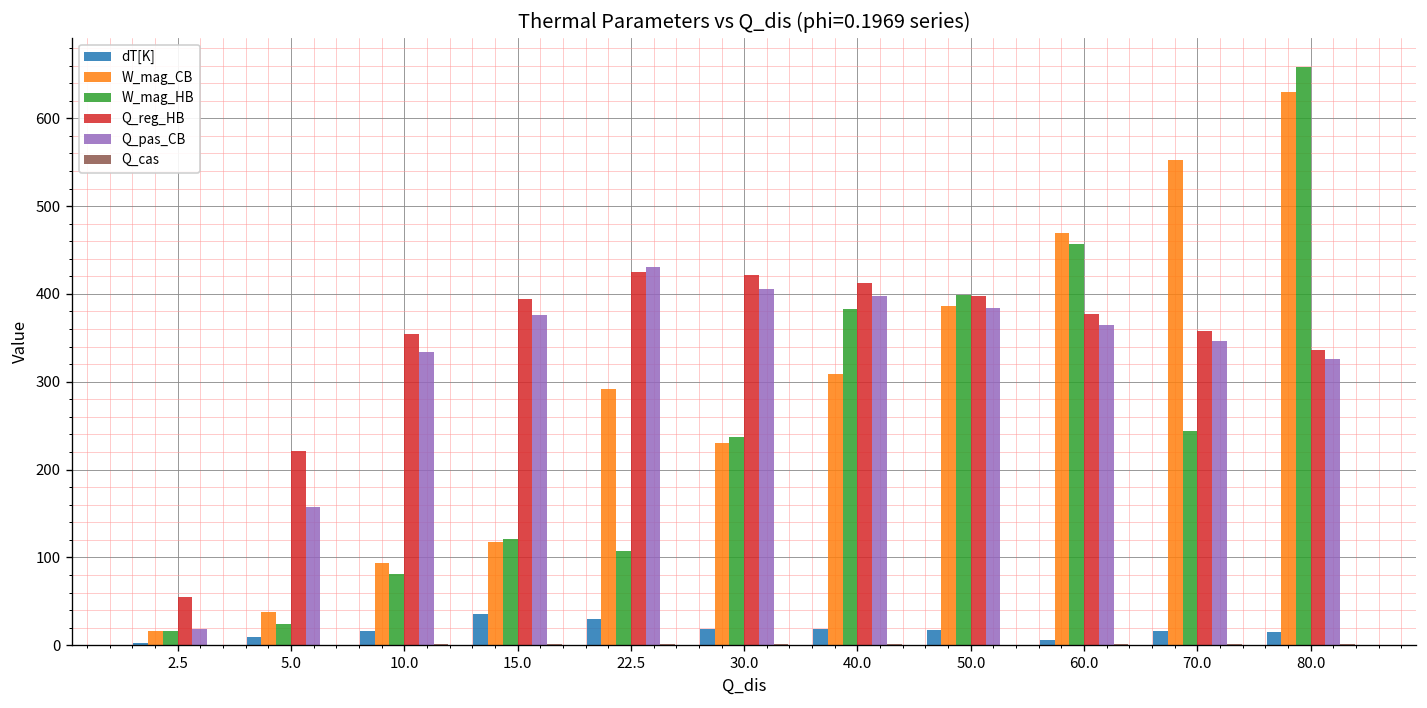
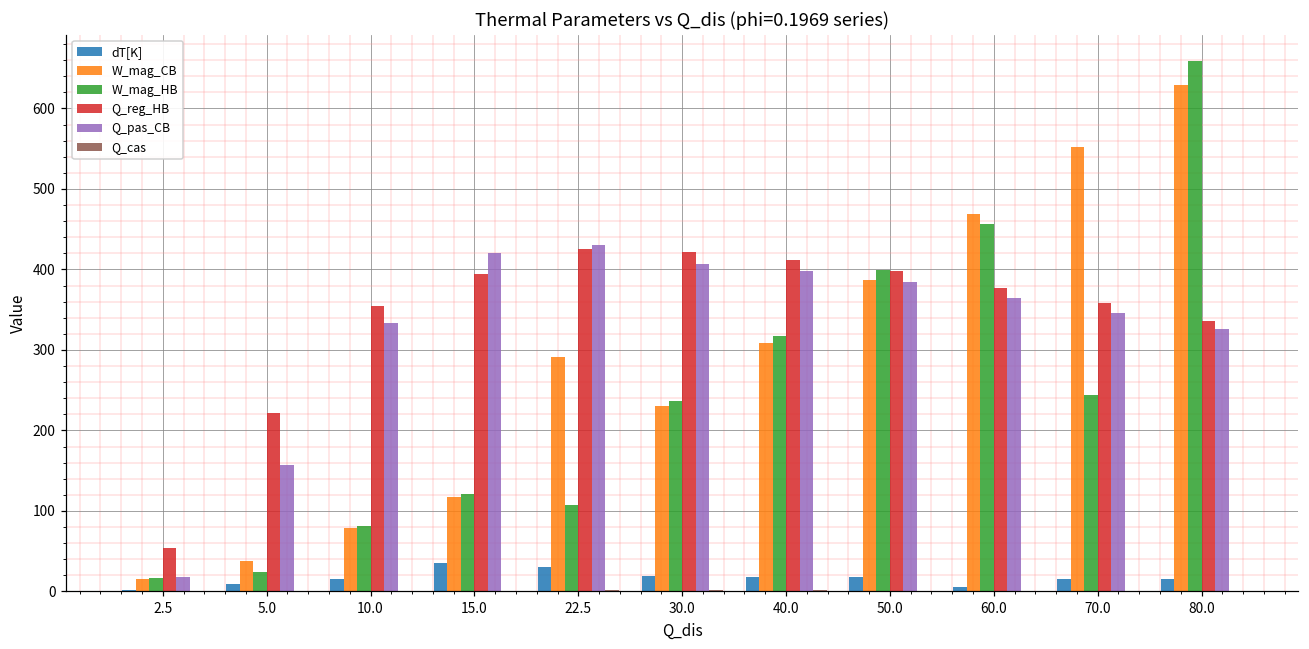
W_mag_CB, 10.0: 90 -> 80
Q_pas_CB, 15.0: 380 -> 420
W_mag_HB, 40.0: 380 -> 320
